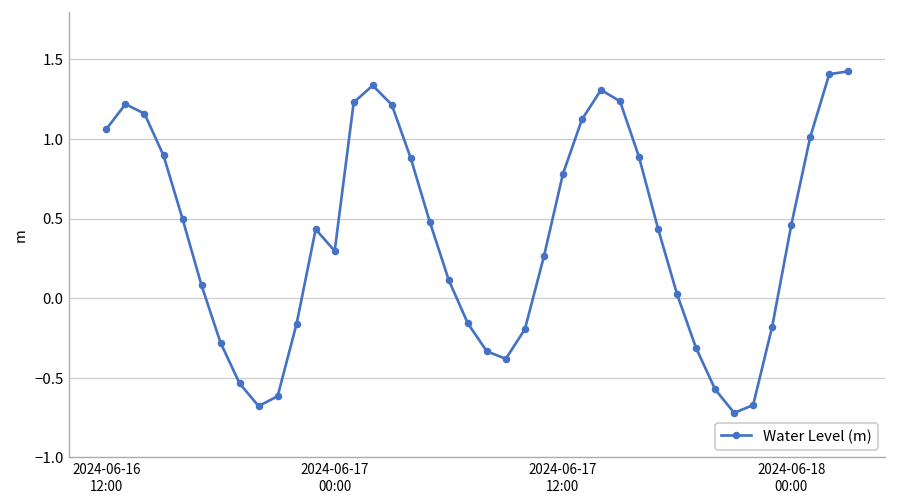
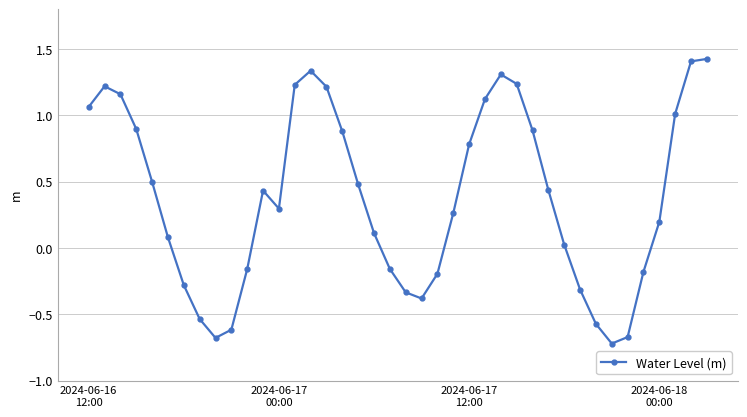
2024-06-18 00:00: 0.46 -> 0.20
